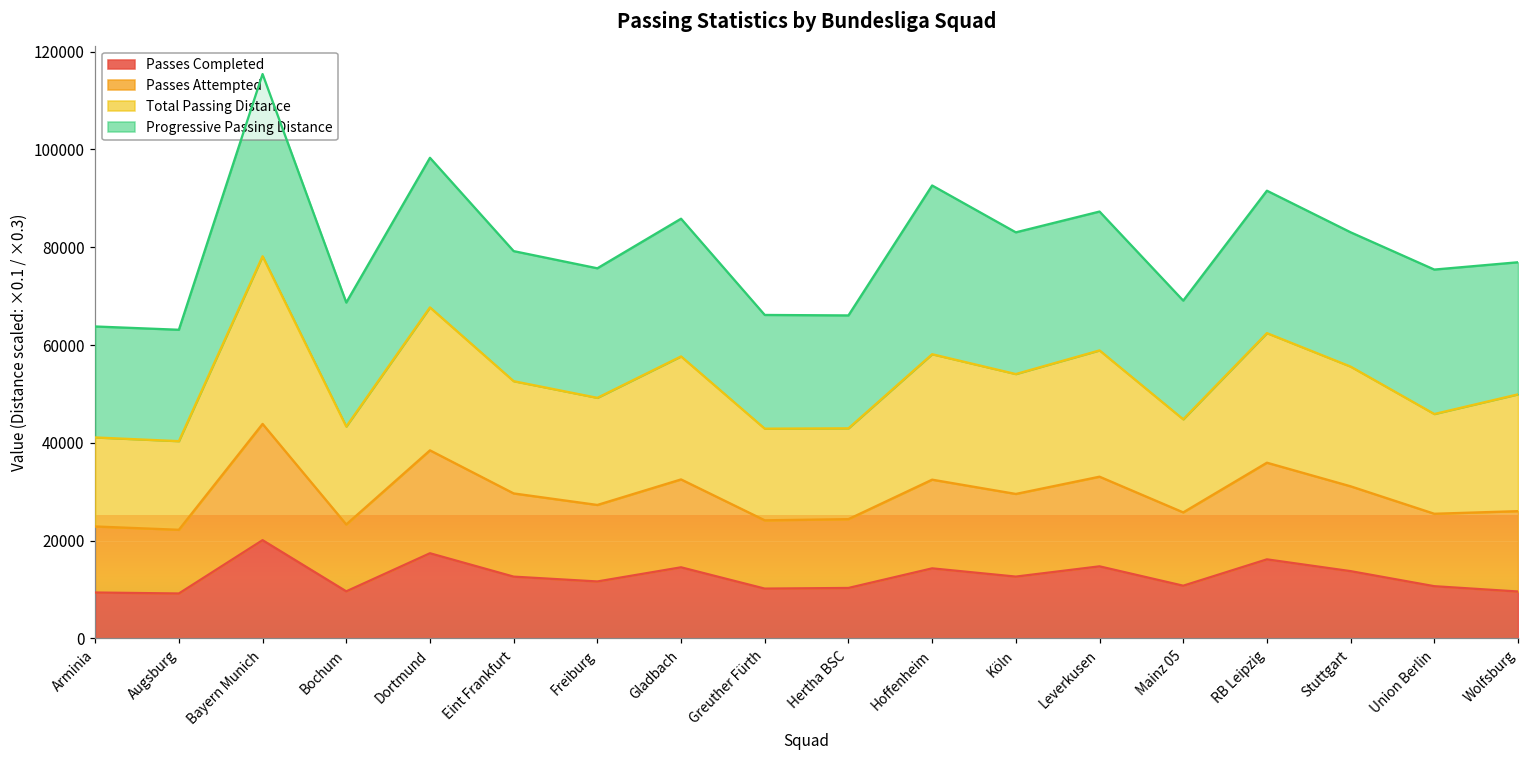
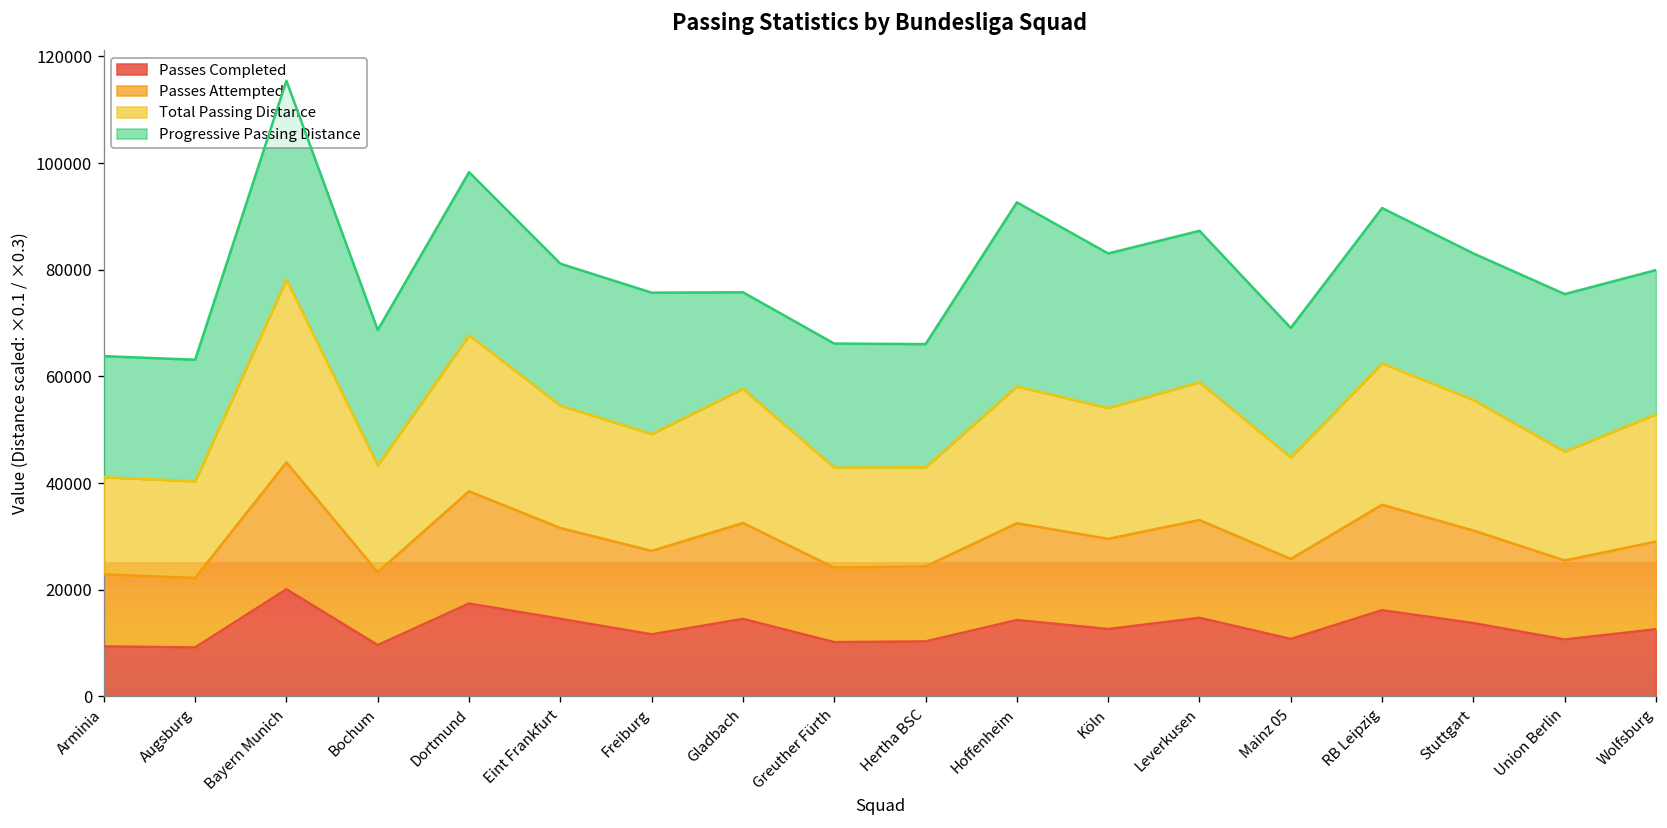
Passes Completed, Eint Frankfurt: 13000 -> 15000
Progressive Passing Distance, Gladbach: 28000 -> 18000
Passes Completed, Wolfsburg: 10000 -> 13000
